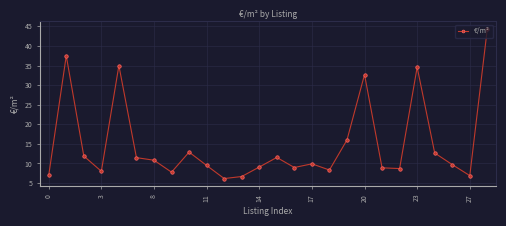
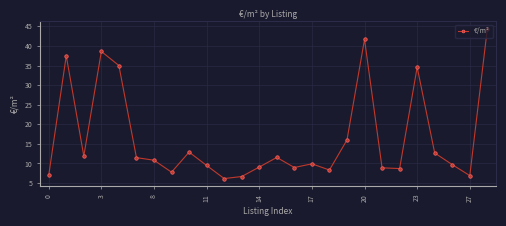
3: 8 -> 39
20: 33 -> 42
